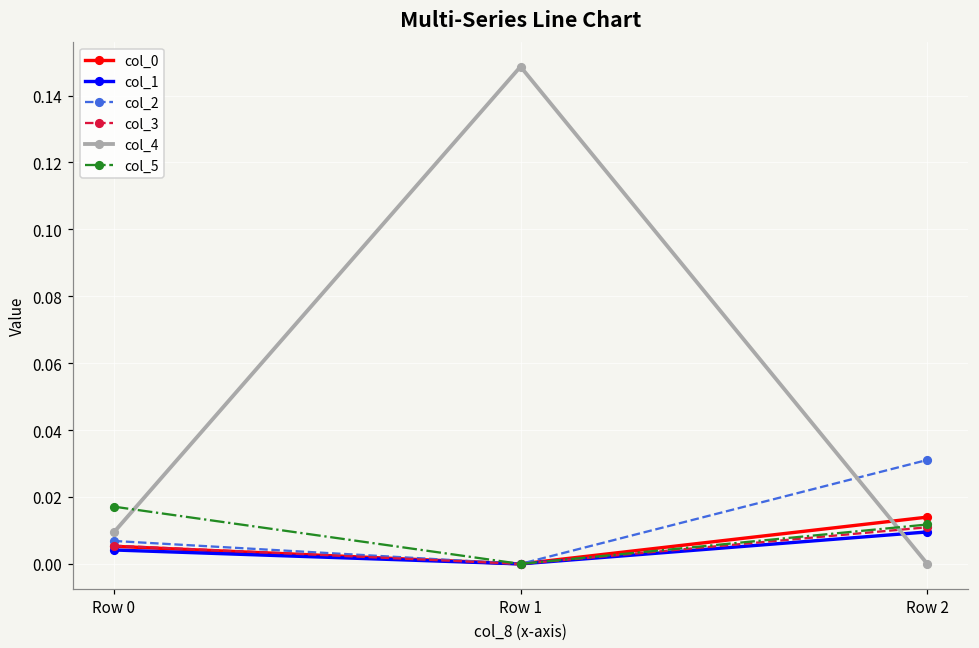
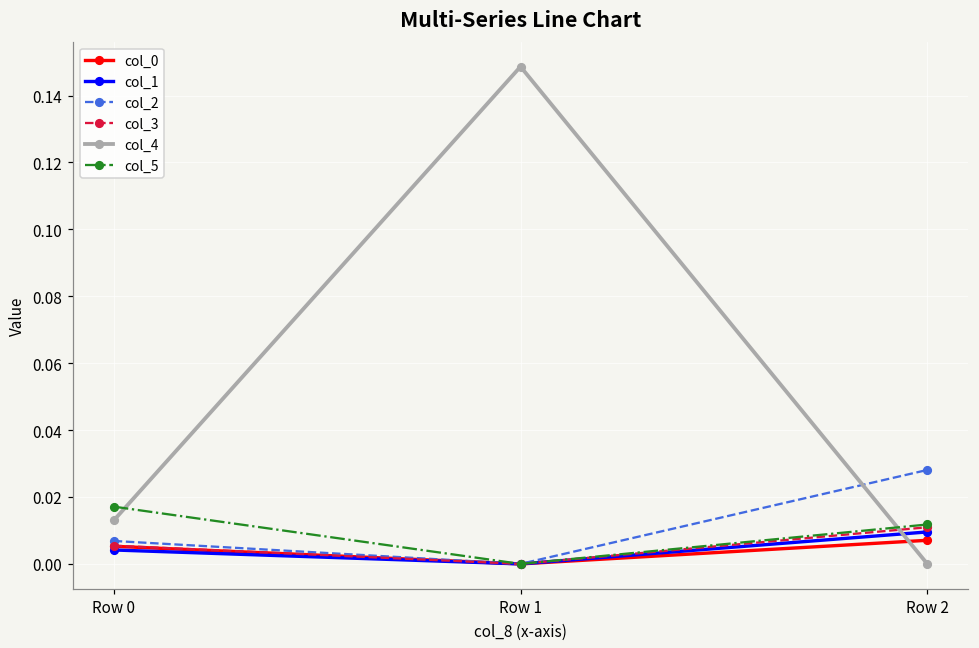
col_4, Row 0: 0.009 -> 0.013
col_0, Row 2: 0.014 -> 0.007
col_2, Row 2: 0.031 -> 0.028
